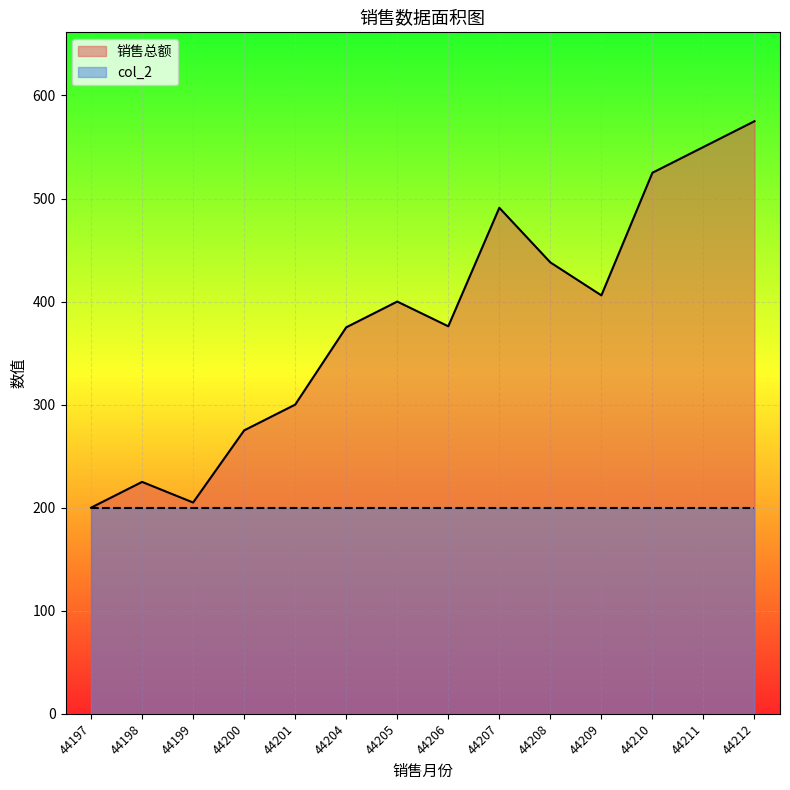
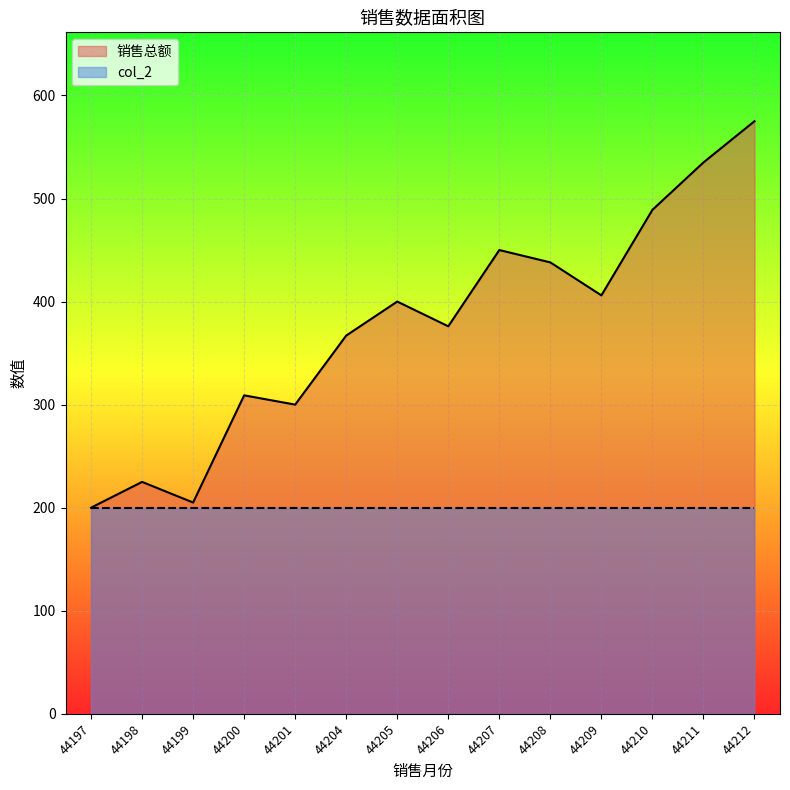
销售总额, 44200: 275 -> 309
销售总额, 44204: 375 -> 367
销售总额, 44207: 491 -> 450
销售总额, 44210: 525 -> 489
销售总额, 44211: 550 -> 535
